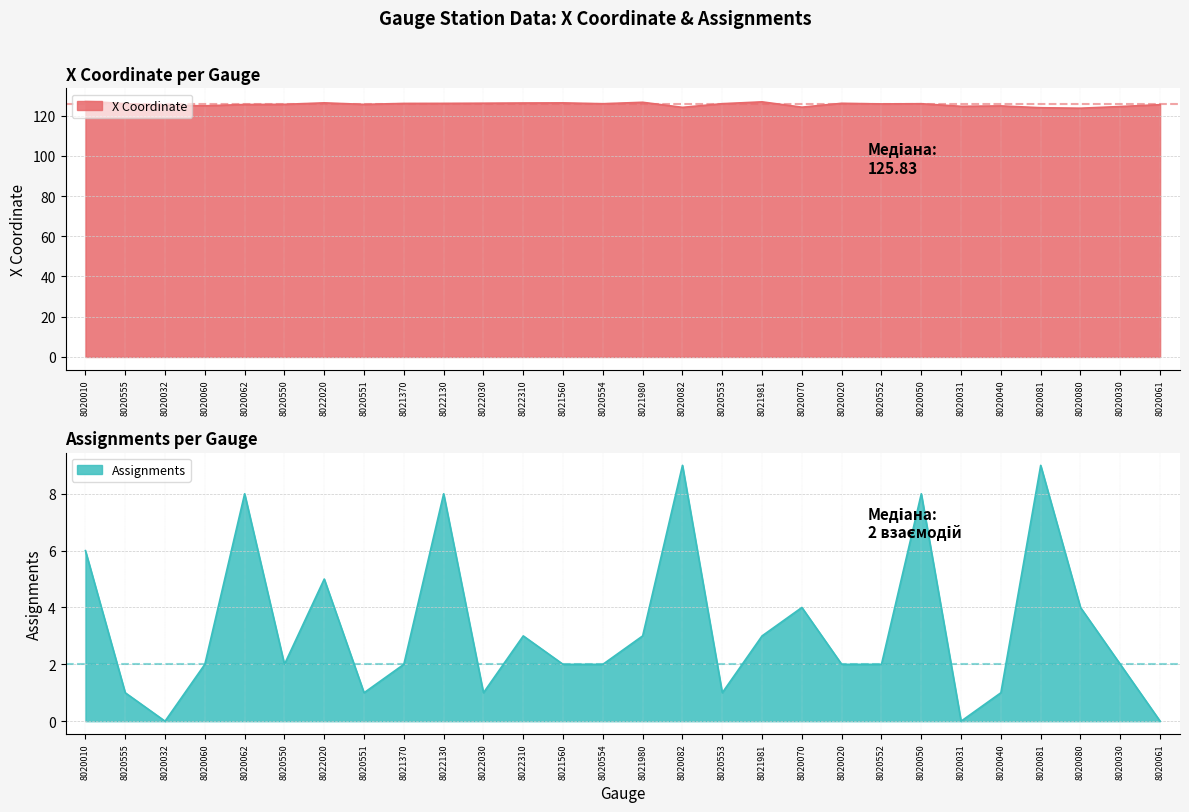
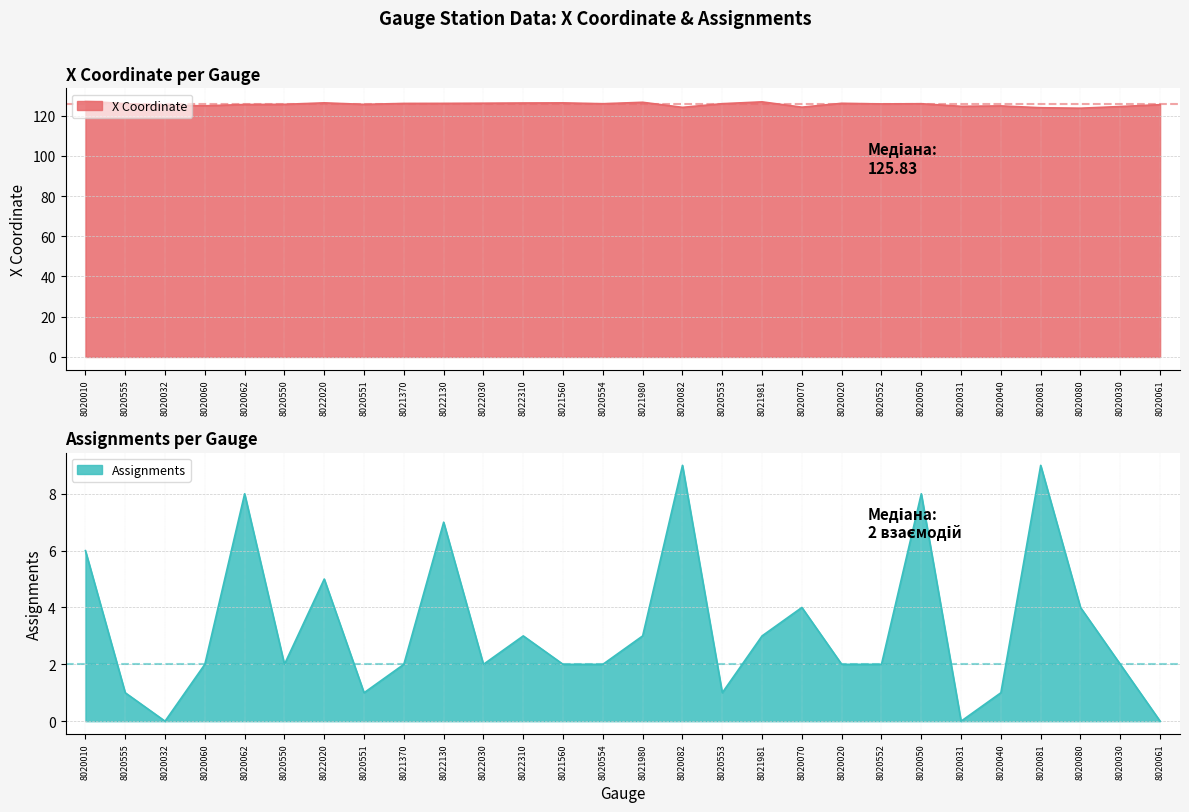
Assignments per Gauge, 8022130: 8 -> 7
Assignments per Gauge, 8022030: 1 -> 2
